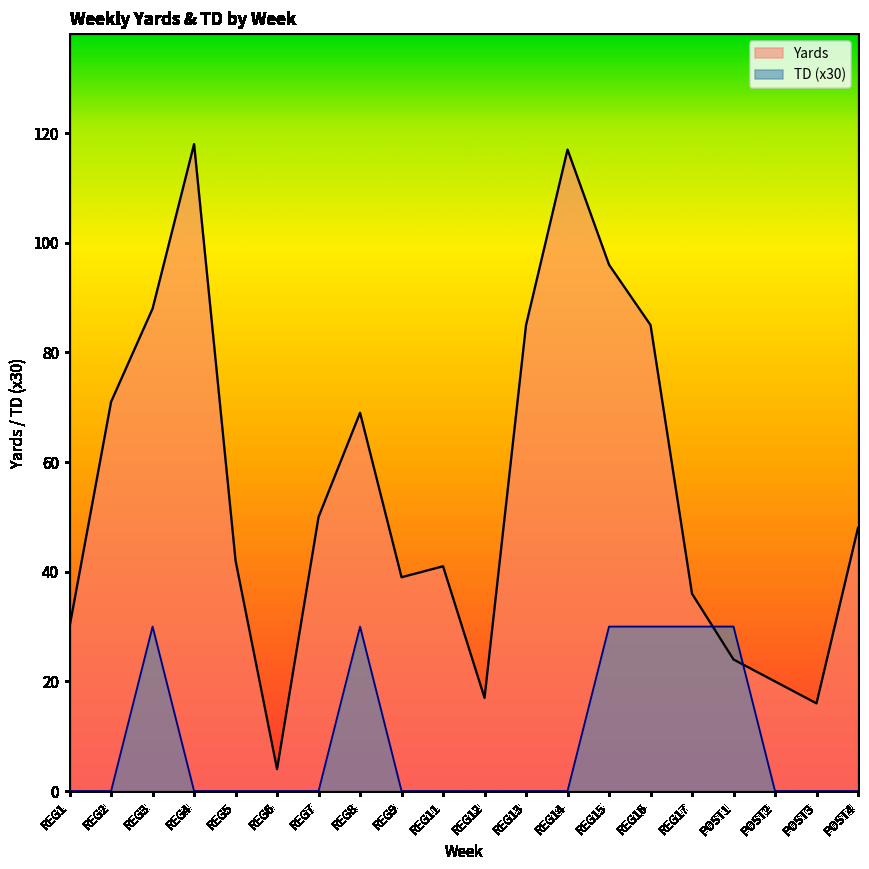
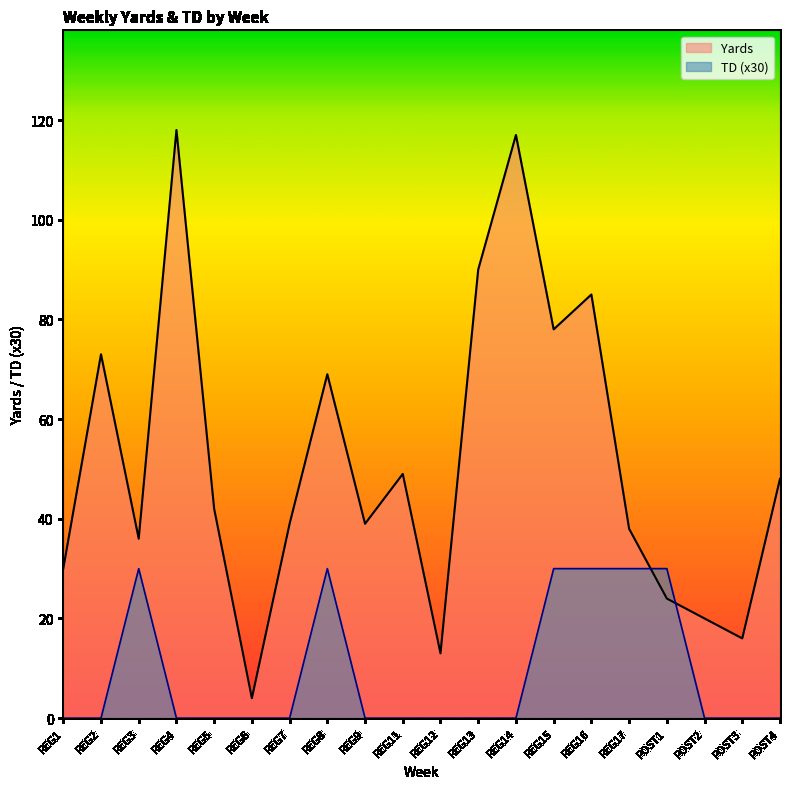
Yards, REG2: 71 -> 73
Yards, REG3: 88 -> 36
Yards, REG7: 50 -> 39
Yards, REG11: 41 -> 49
Yards, REG12: 17 -> 13
Yards, REG13: 85 -> 90
Yards, REG15: 96 -> 78
Yards, REG17: 36 -> 38
